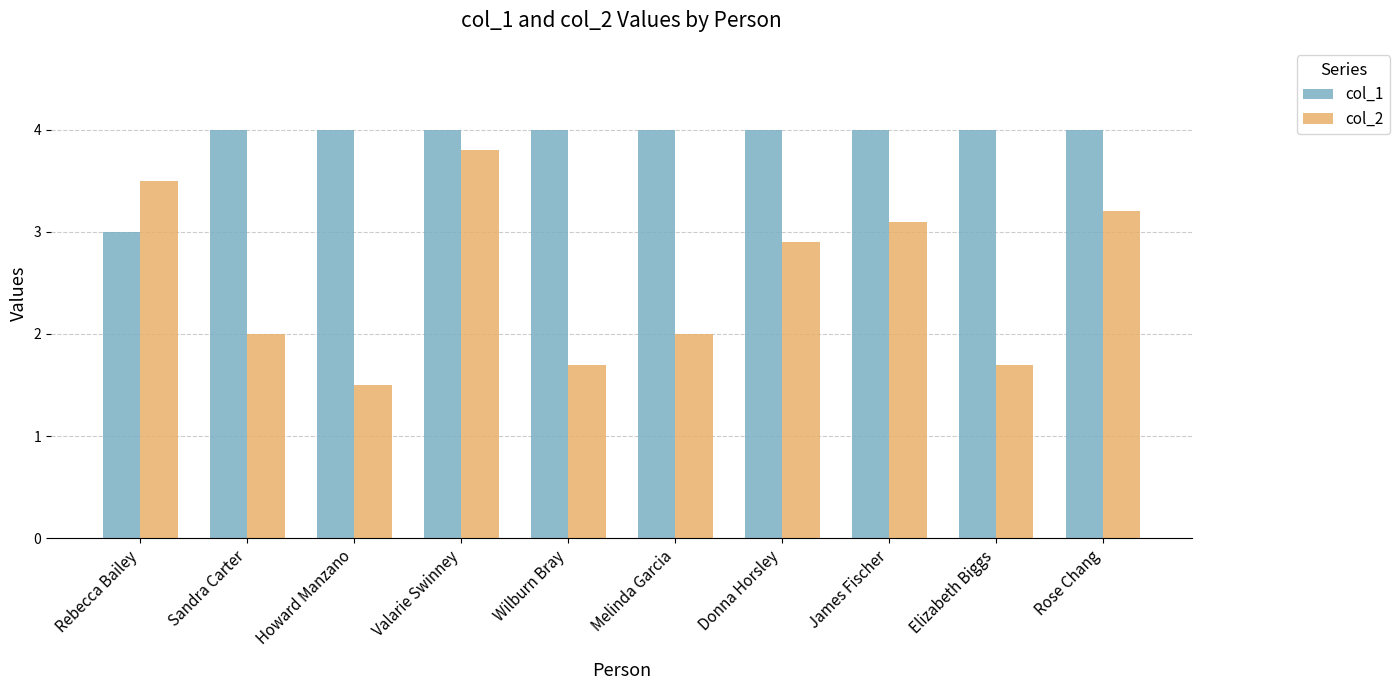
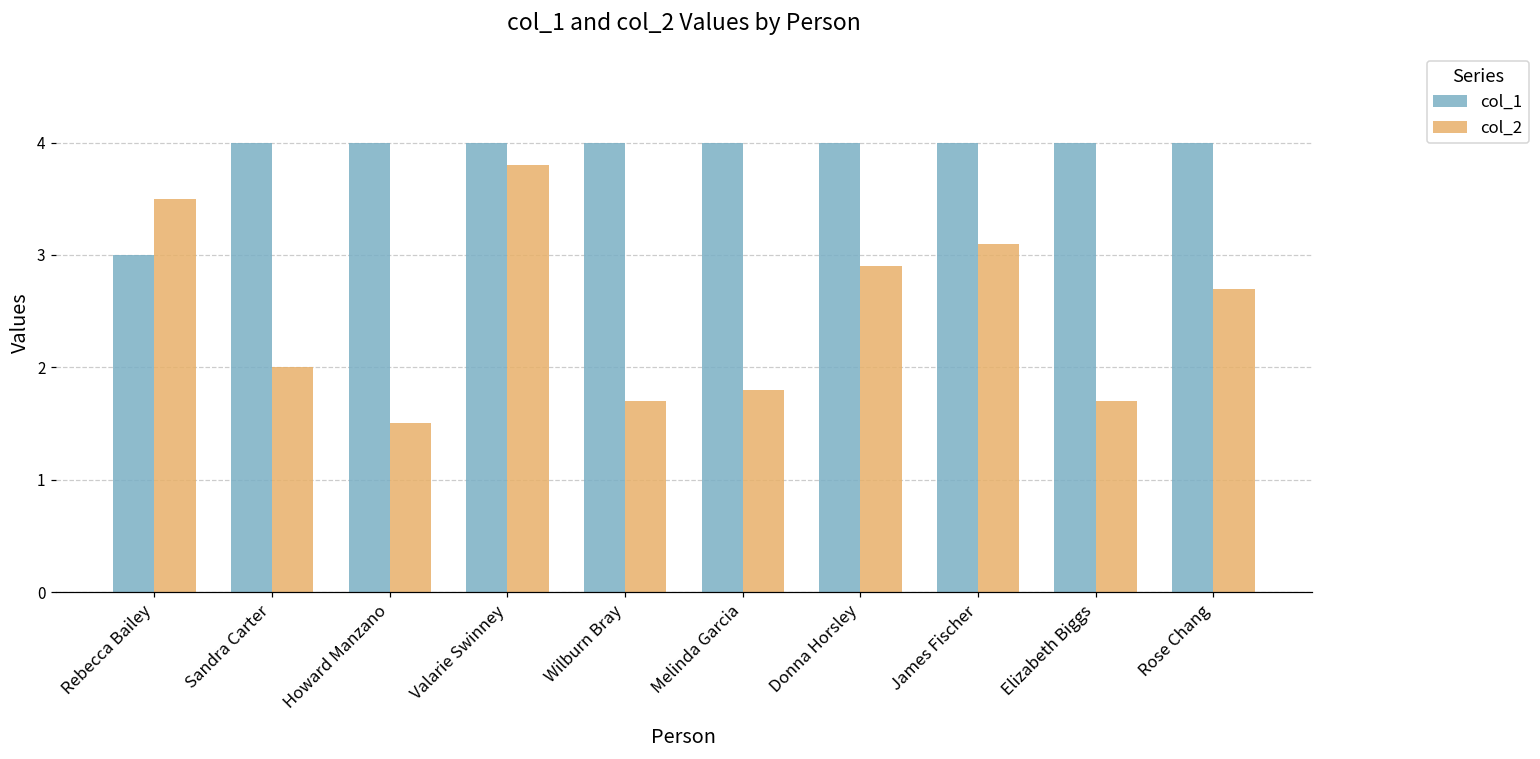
col_2, Melinda Garcia: 2.0 -> 1.8
col_2, Rose Chang: 3.2 -> 2.7
